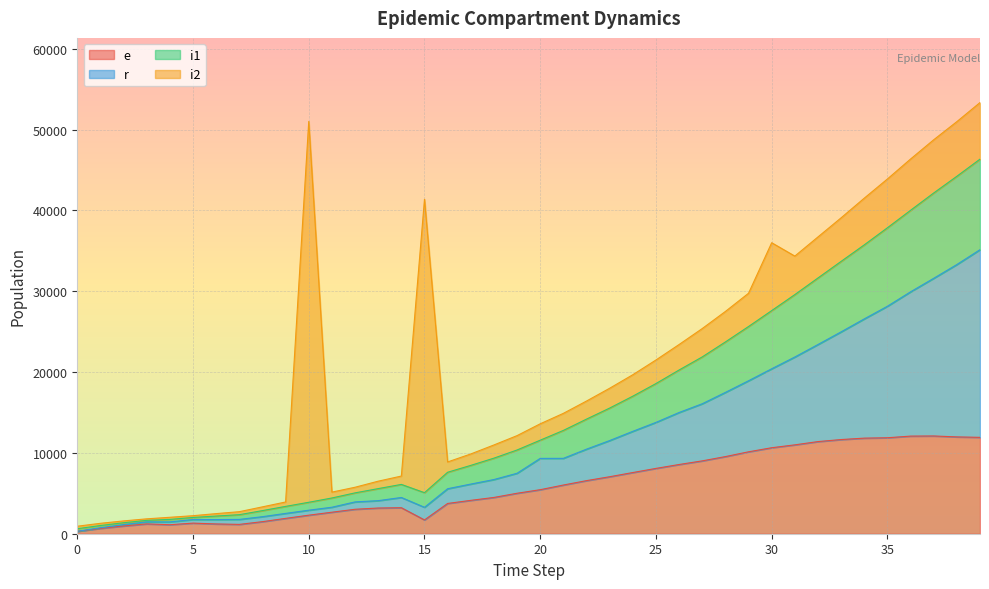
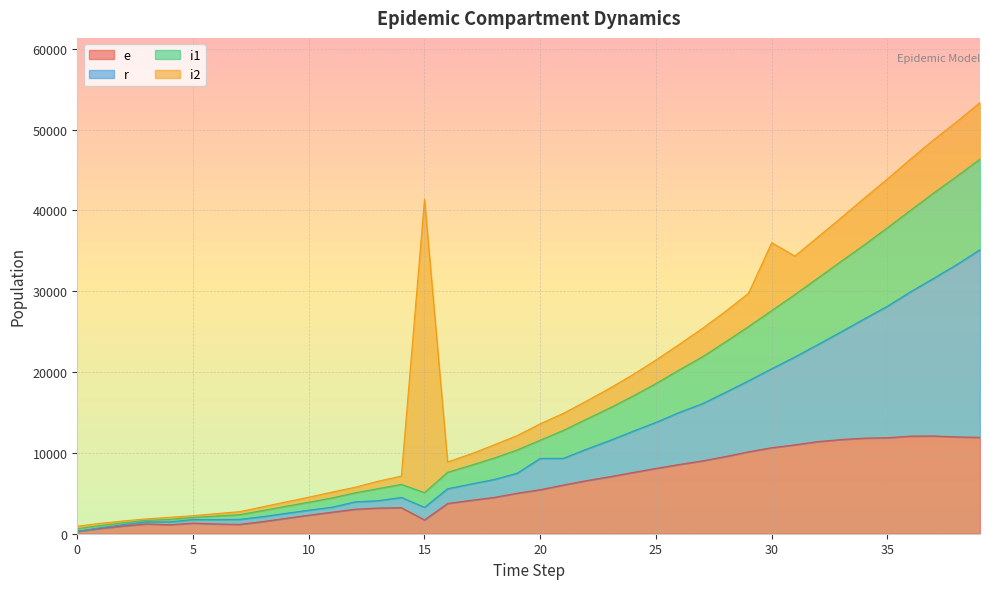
i2, 10: 47000 -> 1000
